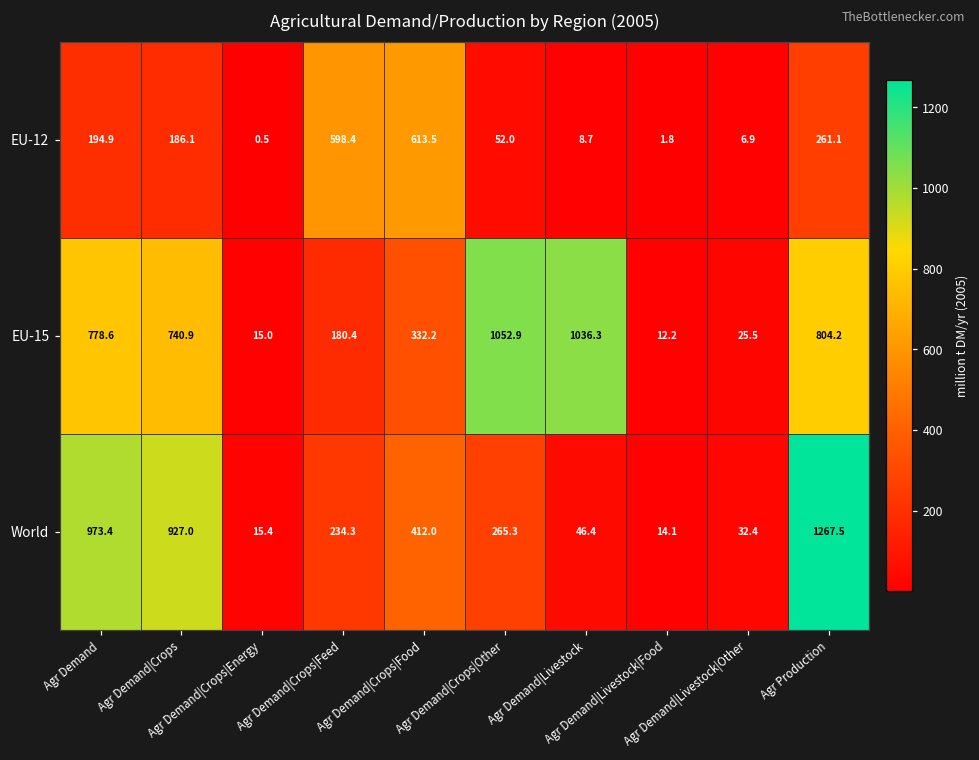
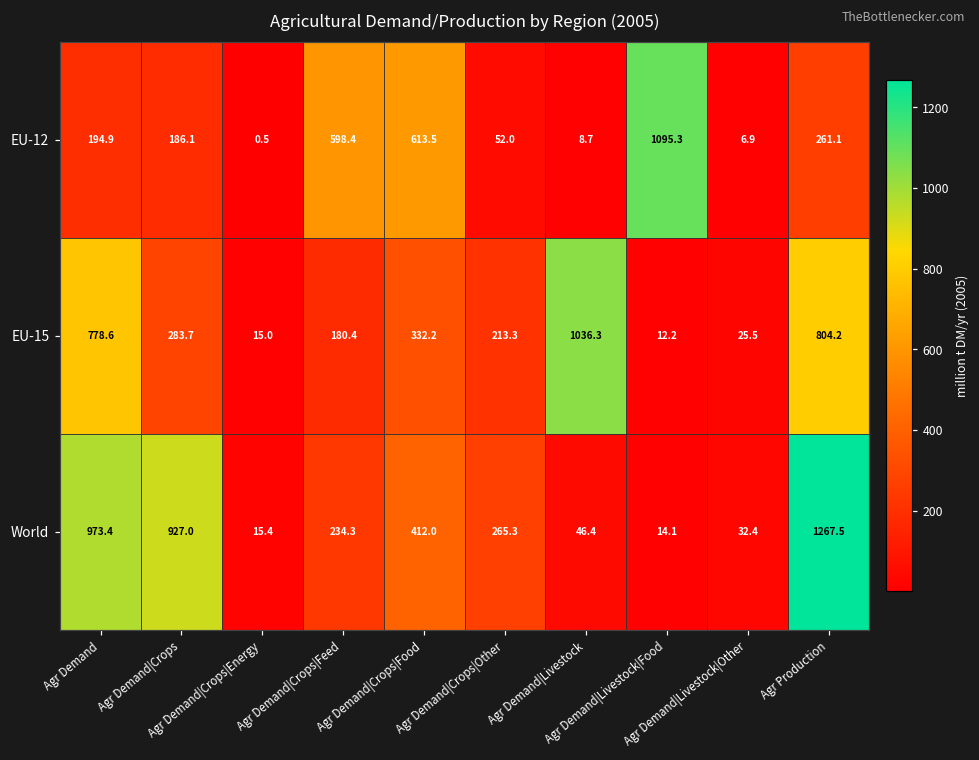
EU-12, Agr Demand|Livestock|Food: 1.8 -> 1095.3
EU-15, Agr Demand|Crops: 740.9 -> 283.7
EU-15, Agr Demand|Crops|Other: 1052.9 -> 213.3
